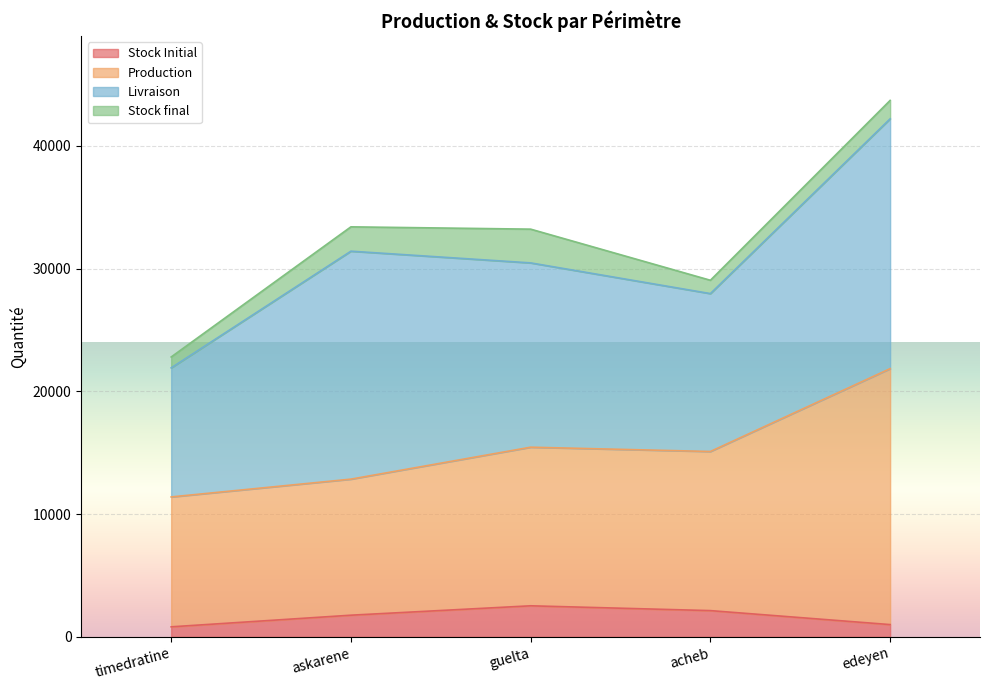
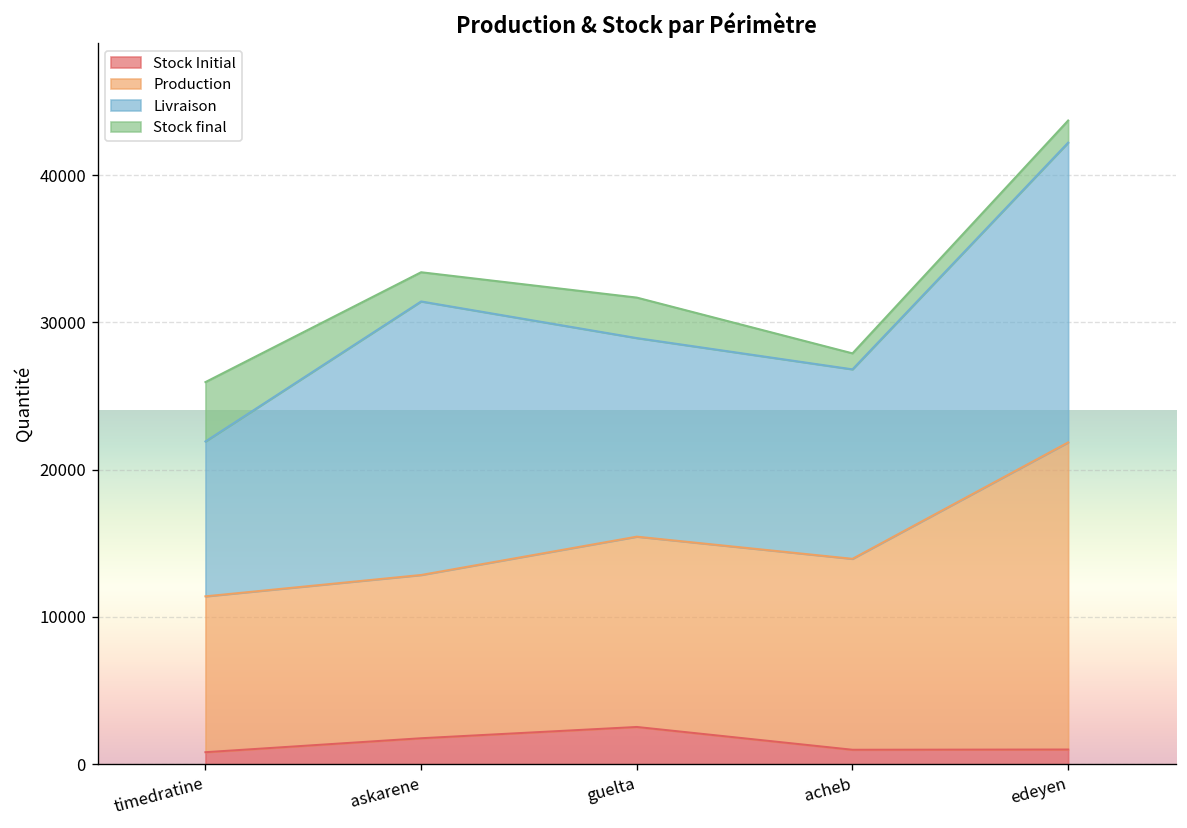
Stock final, timedratine: 900 -> 4000
Livraison, guelta: 15000 -> 13500
Stock Initial, acheb: 2100 -> 1000
